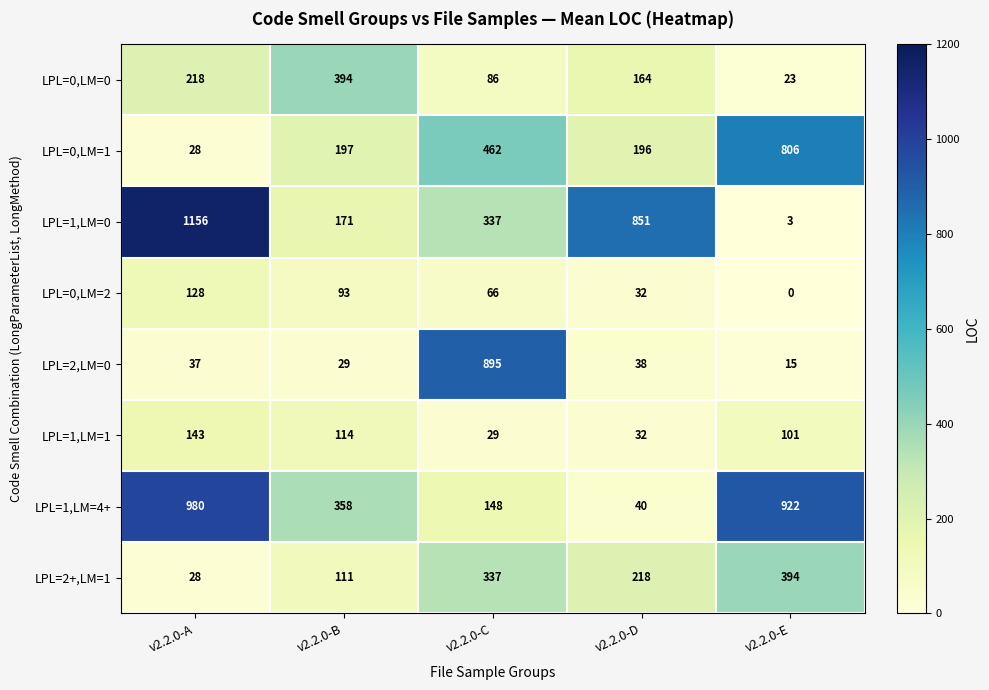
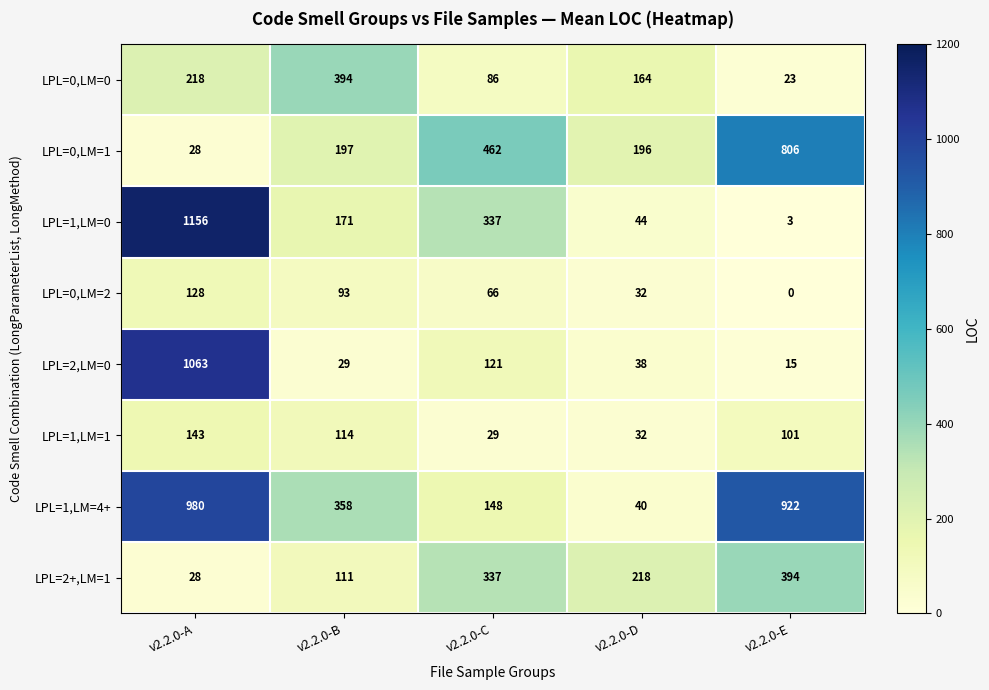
LPL=1,LM=0, v2.2.0-D: 851 -> 44
LPL=2,LM=0, v2.2.0-A: 37 -> 1063
LPL=2,LM=0, v2.2.0-C: 895 -> 121
